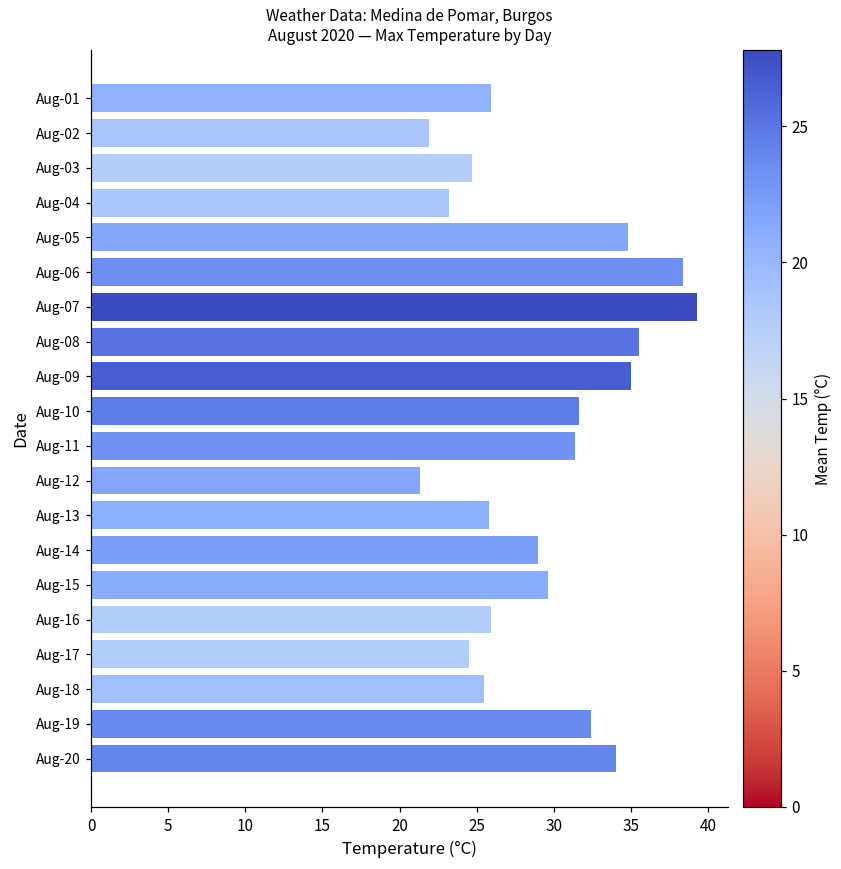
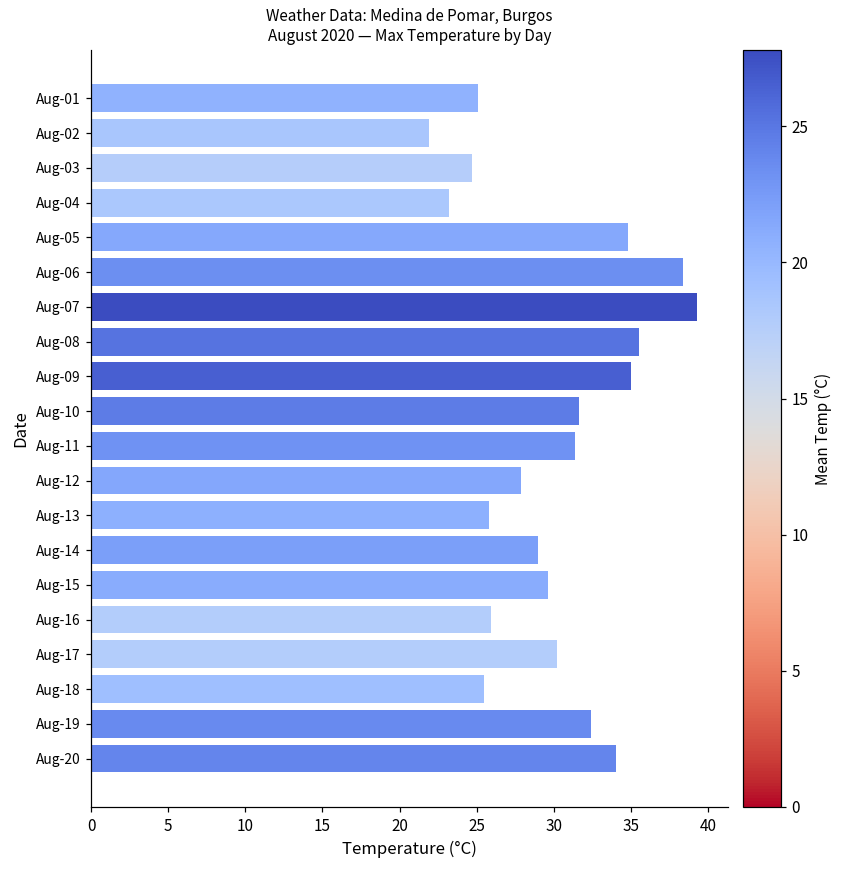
Aug-01: 25.9 -> 25.1
Aug-12: 21.3 -> 27.9
Aug-17: 24.5 -> 30.2
